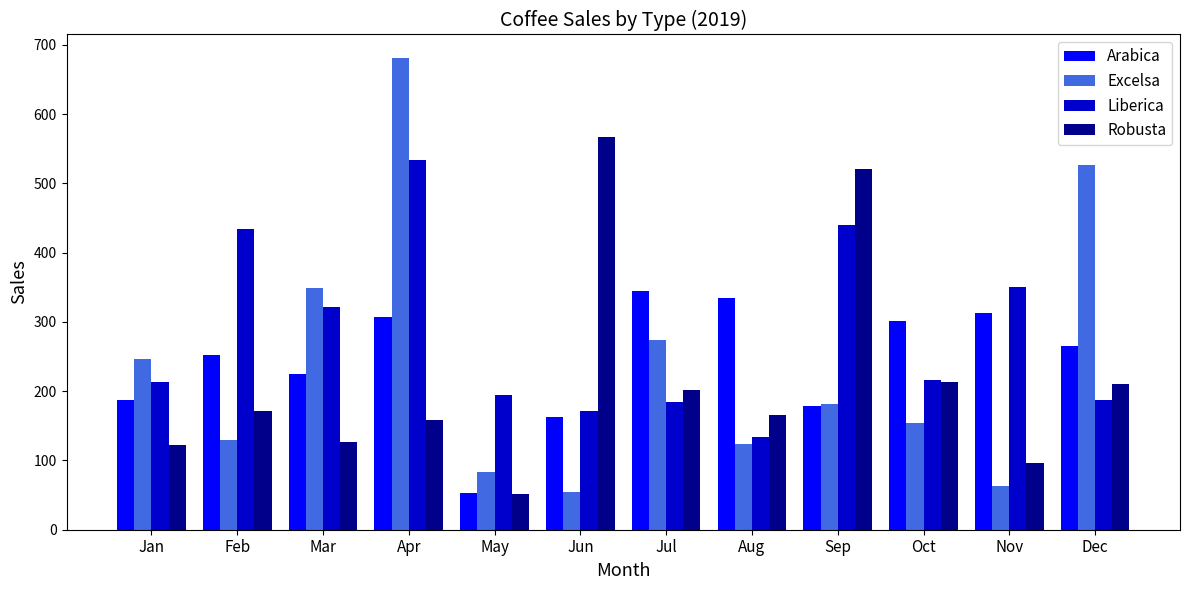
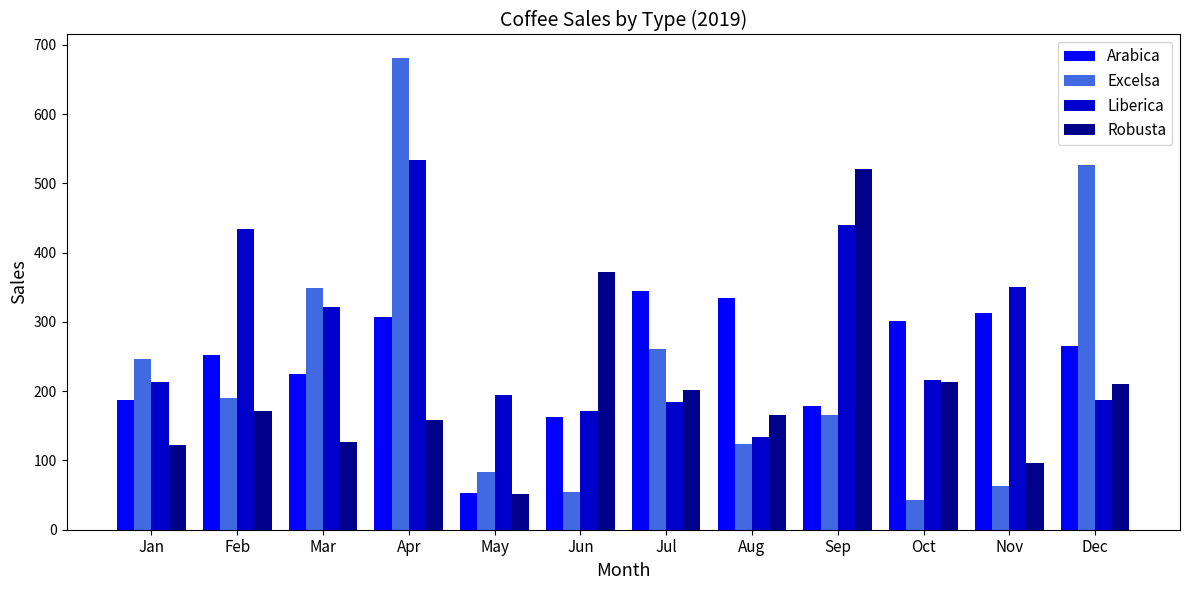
Excelsa, Feb: 130 -> 190
Robusta, Jun: 570 -> 370
Excelsa, Jul: 270 -> 260
Excelsa, Sep: 180 -> 170
Excelsa, Oct: 150 -> 40
